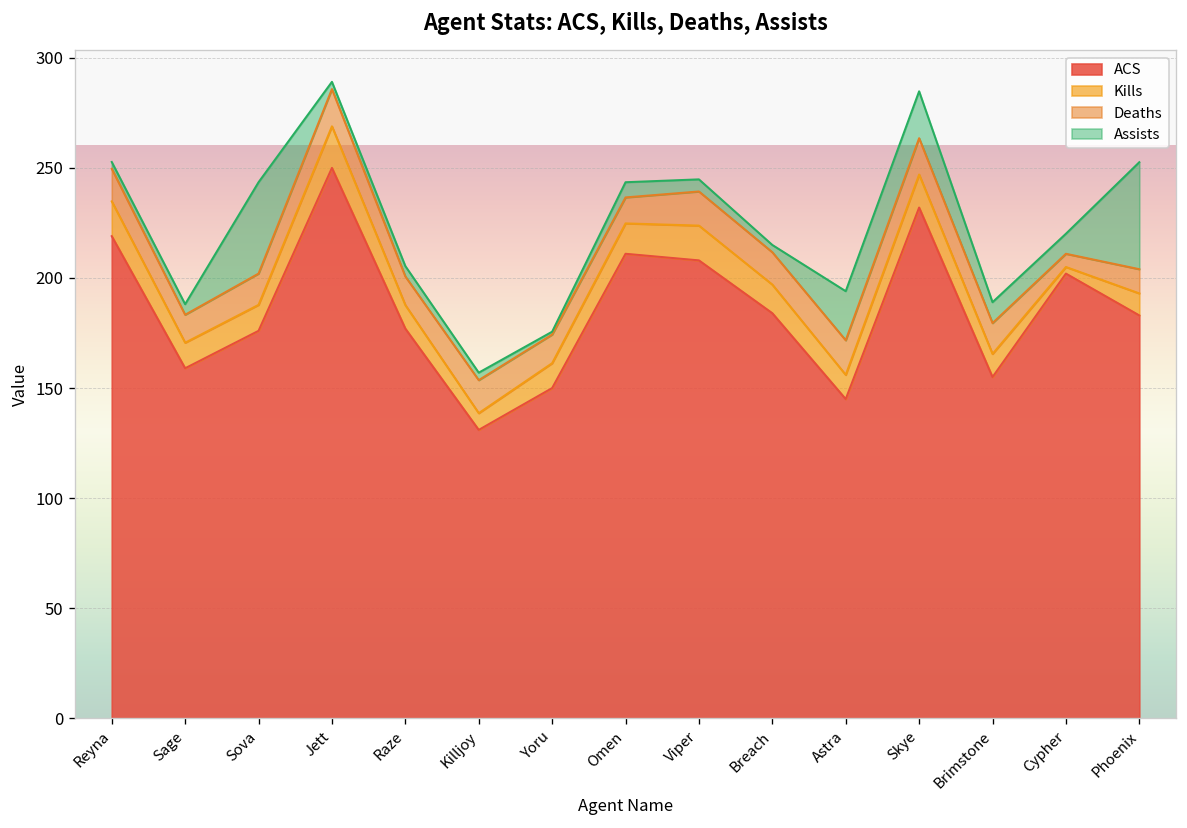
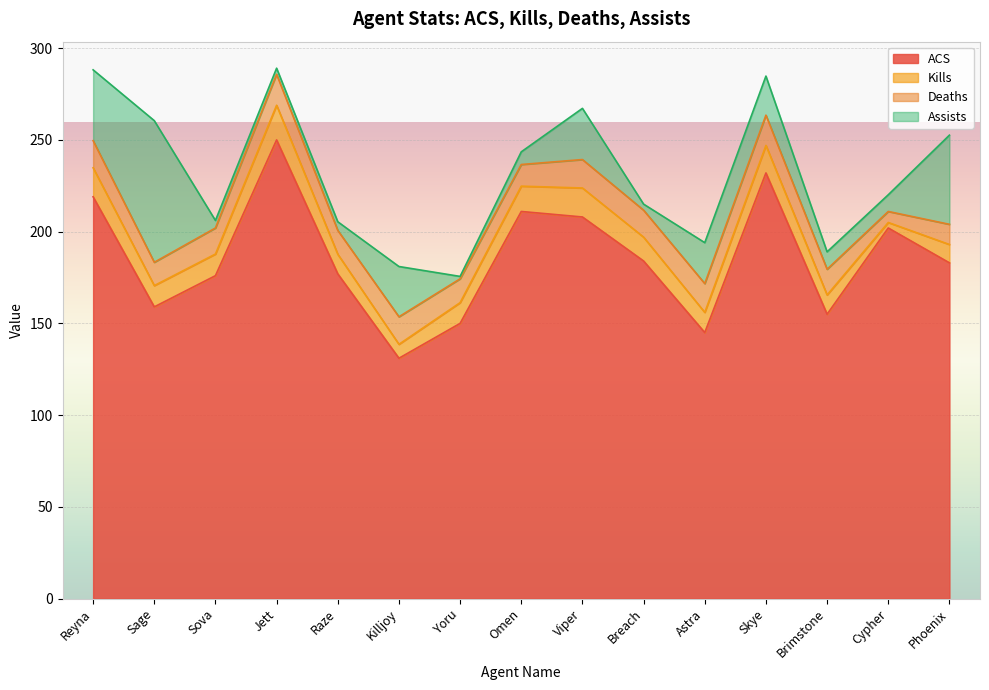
Assists, Reyna: 3 -> 39
Assists, Sage: 5 -> 77
Assists, Sova: 42 -> 4
Assists, Killjoy: 3 -> 27
Assists, Viper: 6 -> 28
